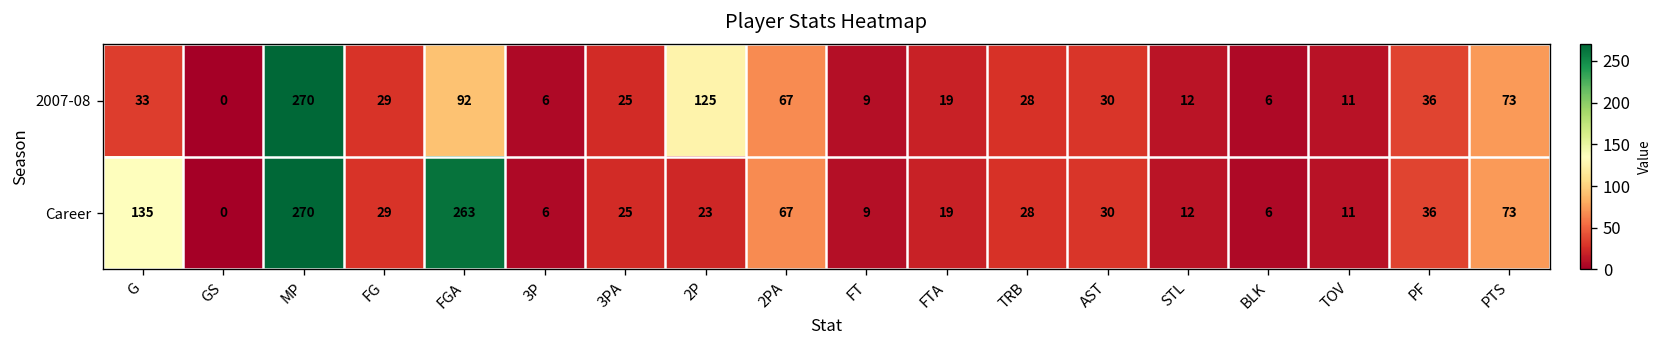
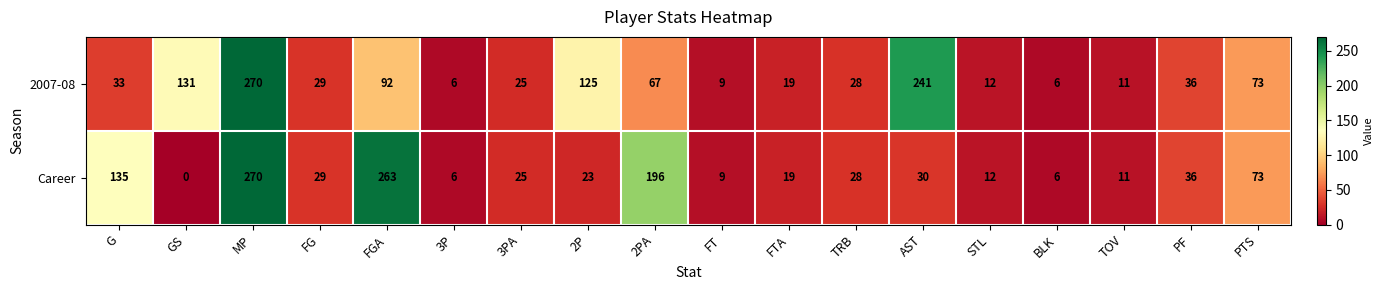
2007-08, GS: 0 -> 131
2007-08, AST: 30 -> 241
Career, 2PA: 67 -> 196
